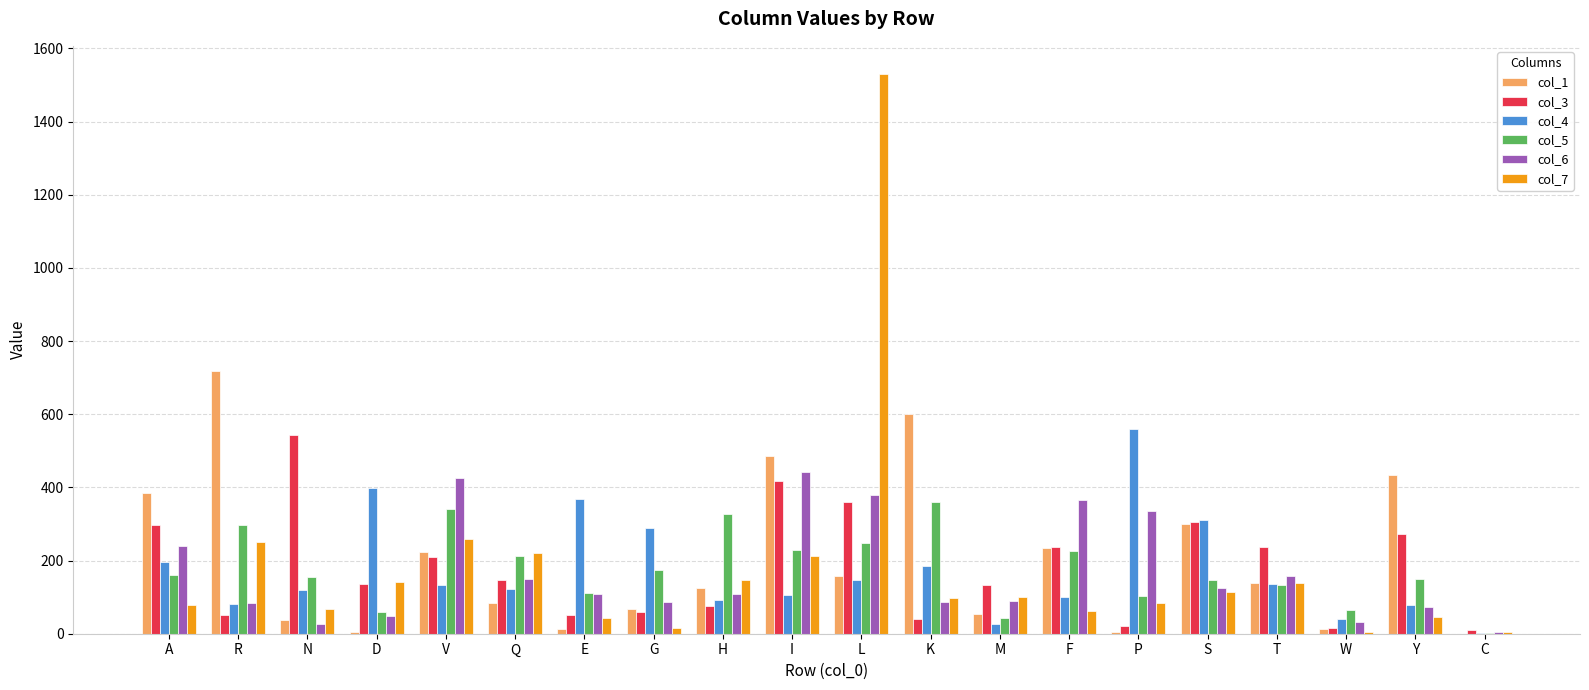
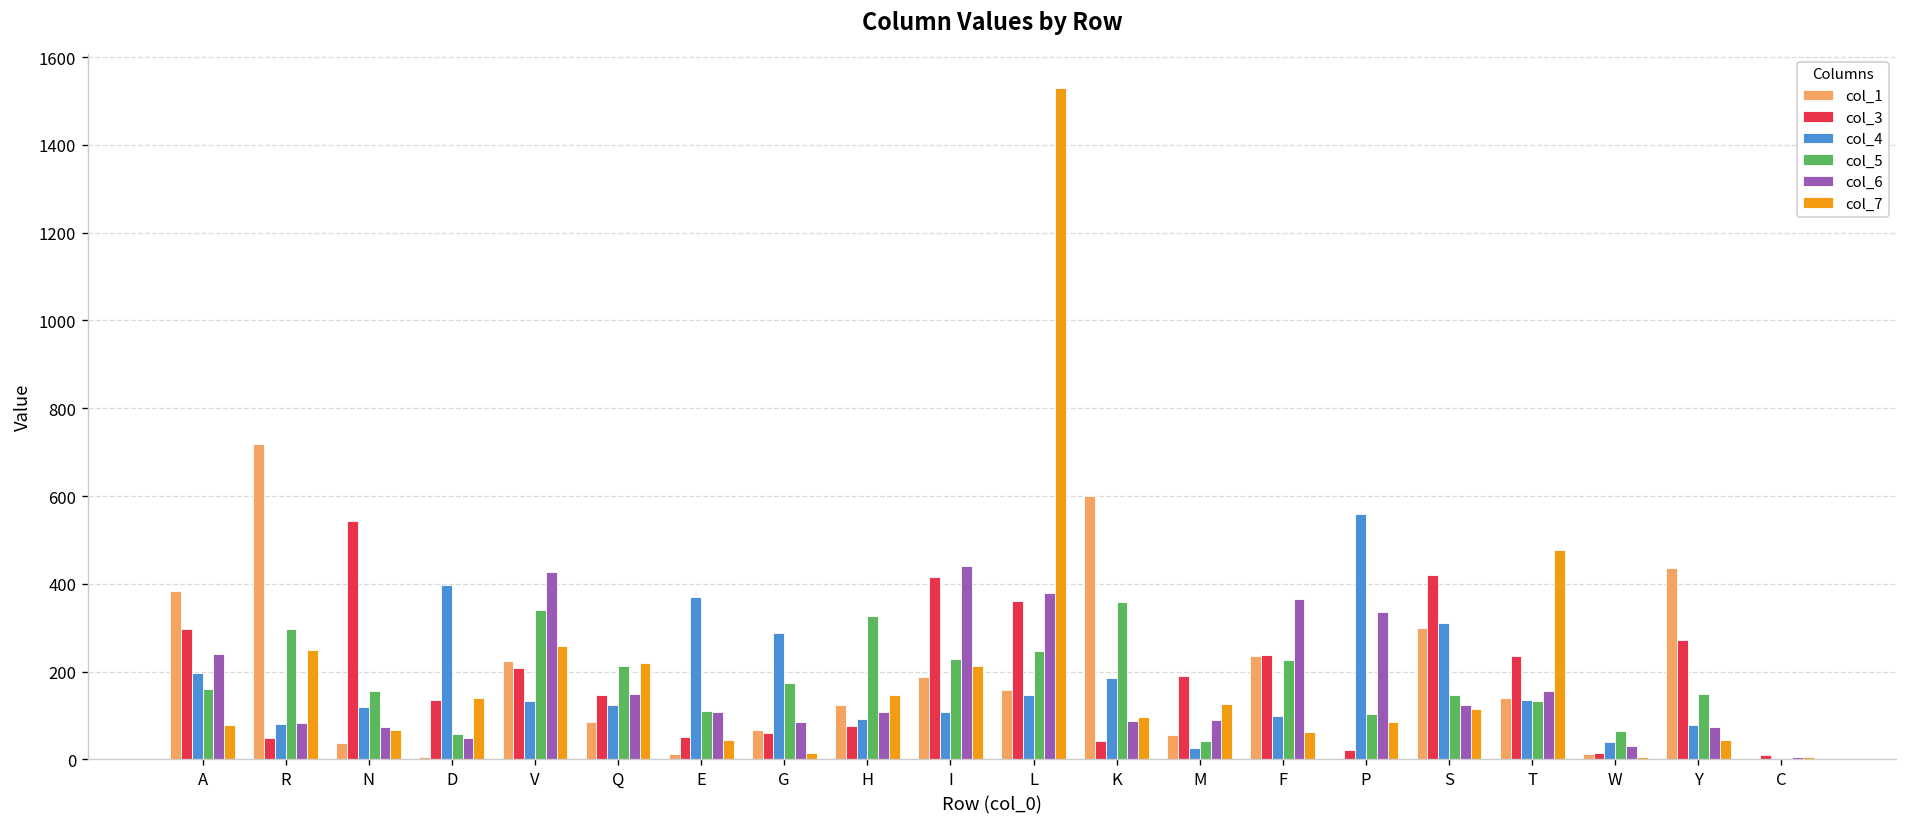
col_6, N: 30 -> 70
col_1, I: 490 -> 190
col_3, M: 130 -> 190
col_7, M: 100 -> 130
col_3, S: 300 -> 420
col_7, T: 140 -> 480
